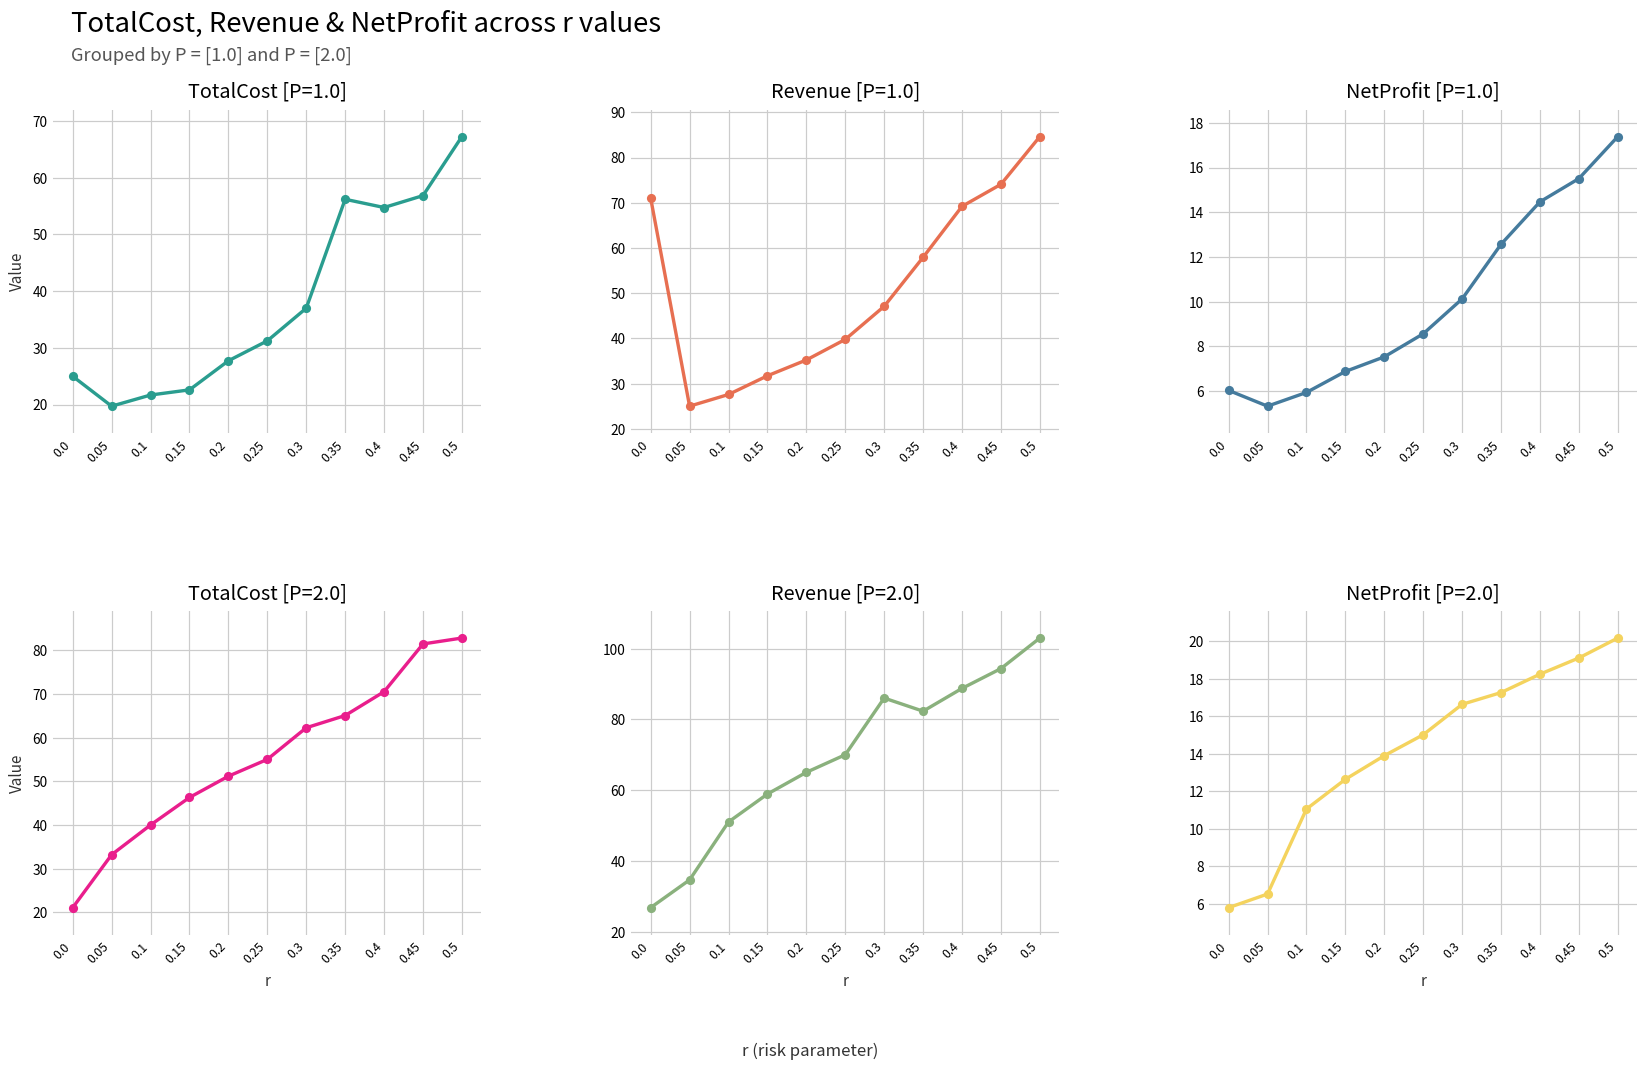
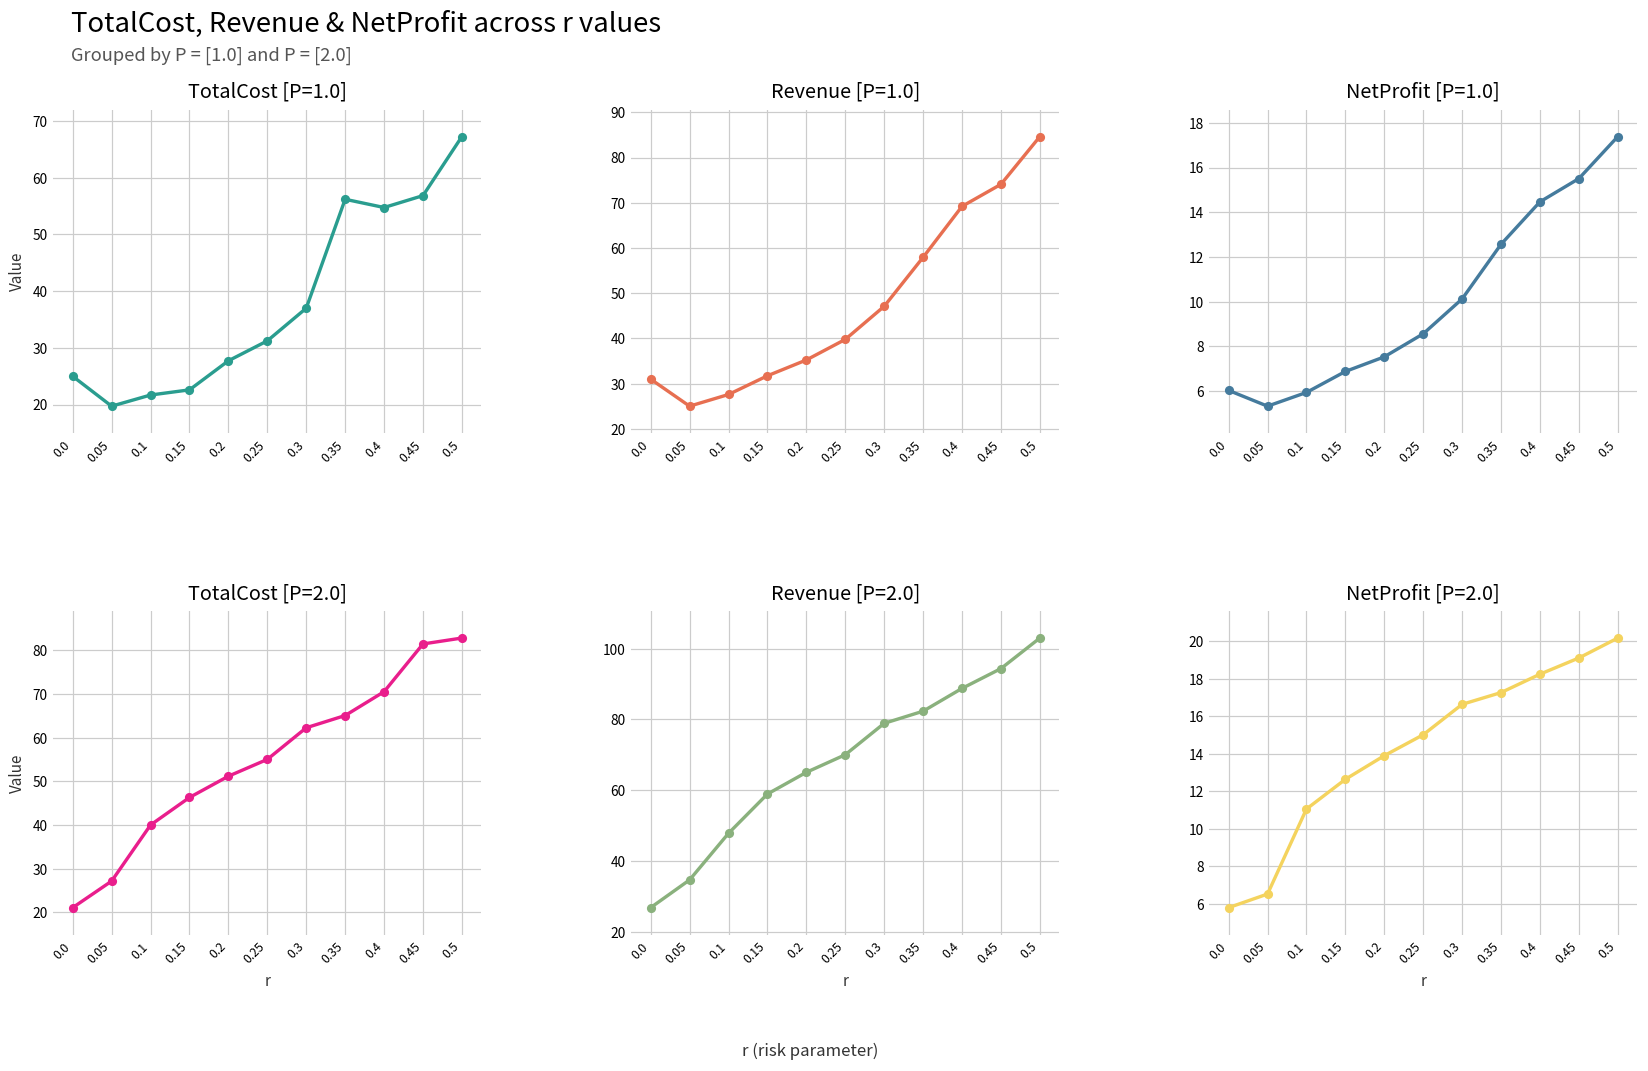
Revenue [P=1.0], 0.0: 71 -> 31
TotalCost [P=2.0], 0.05: 33 -> 27
Revenue [P=2.0], 0.1: 51 -> 48
Revenue [P=2.0], 0.3: 86 -> 79
